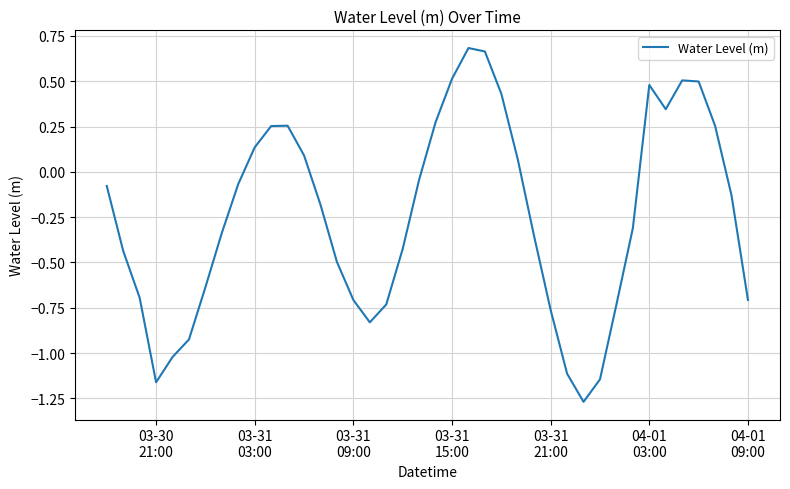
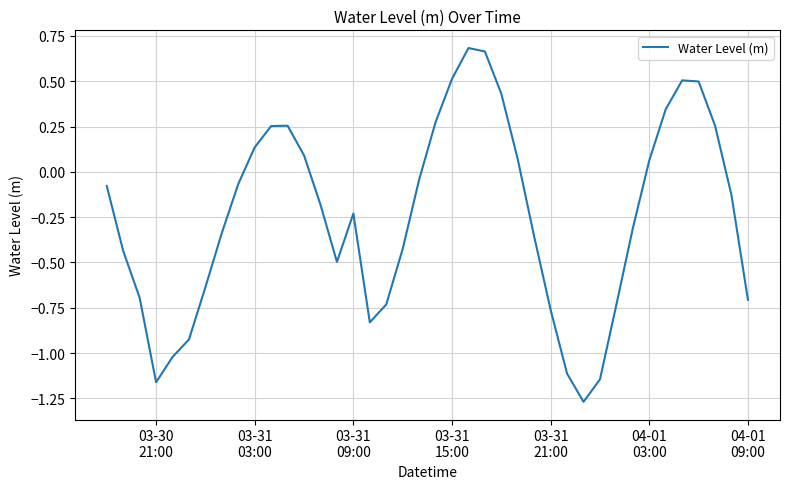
03-31 09:00: -0.71 -> -0.23
04-01 03:00: 0.48 -> 0.06
